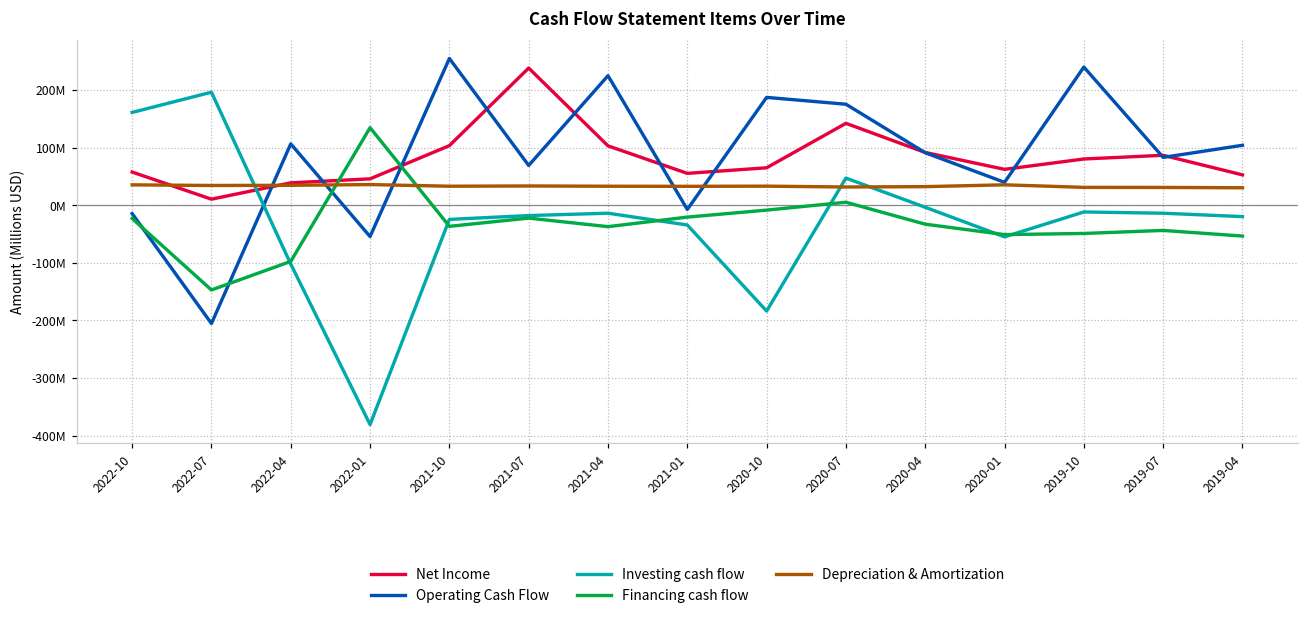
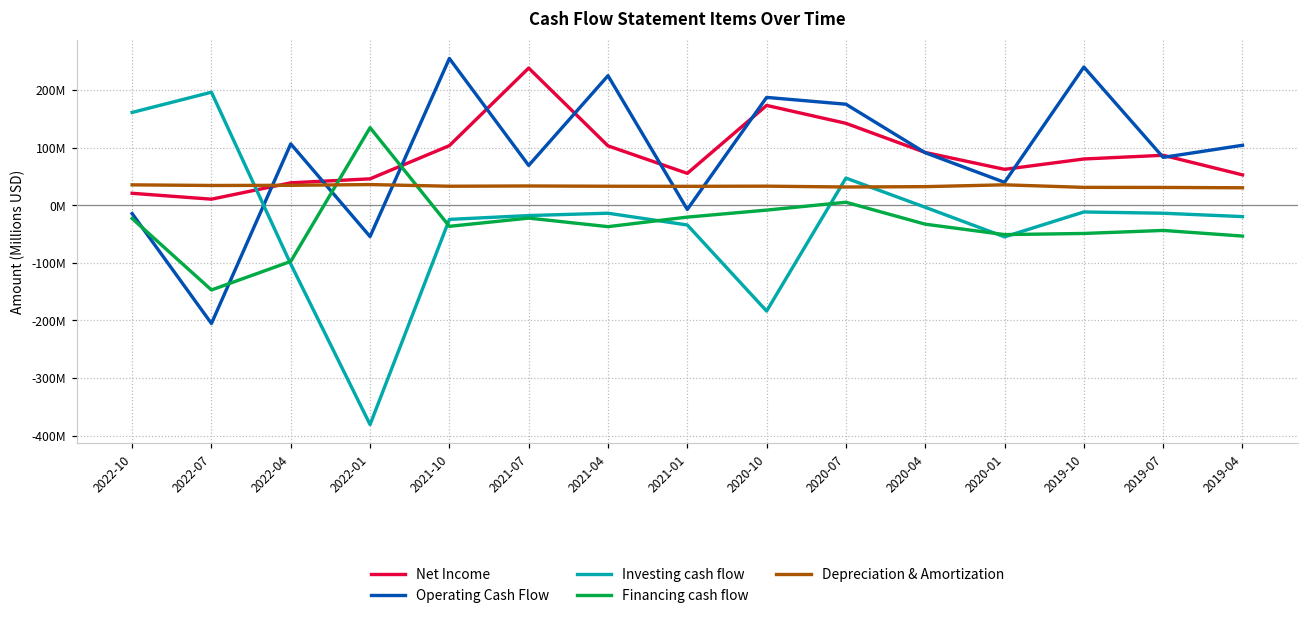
Net Income, 2022-10: 60000000 -> 20000000
Net Income, 2020-10: 70000000 -> 170000000
